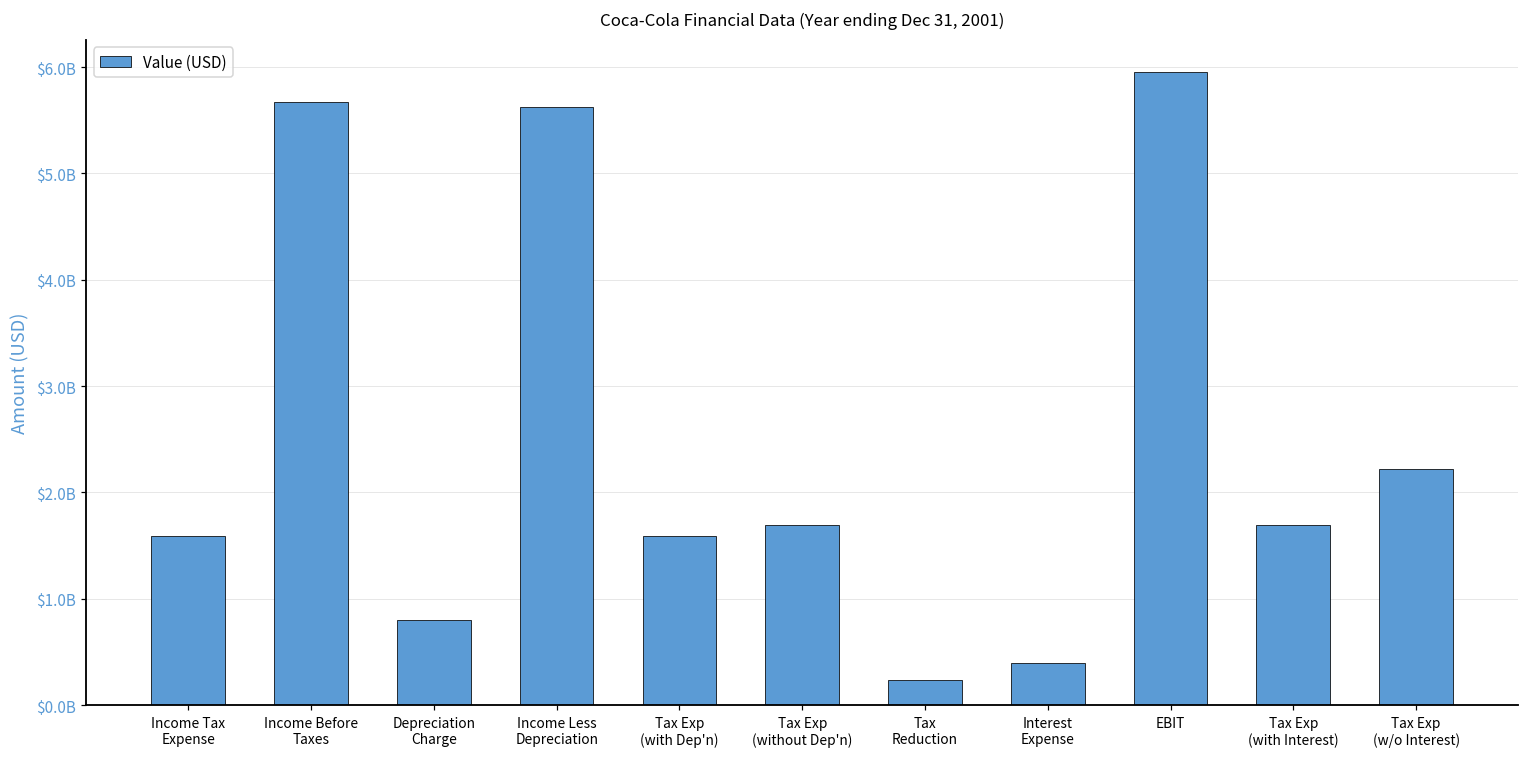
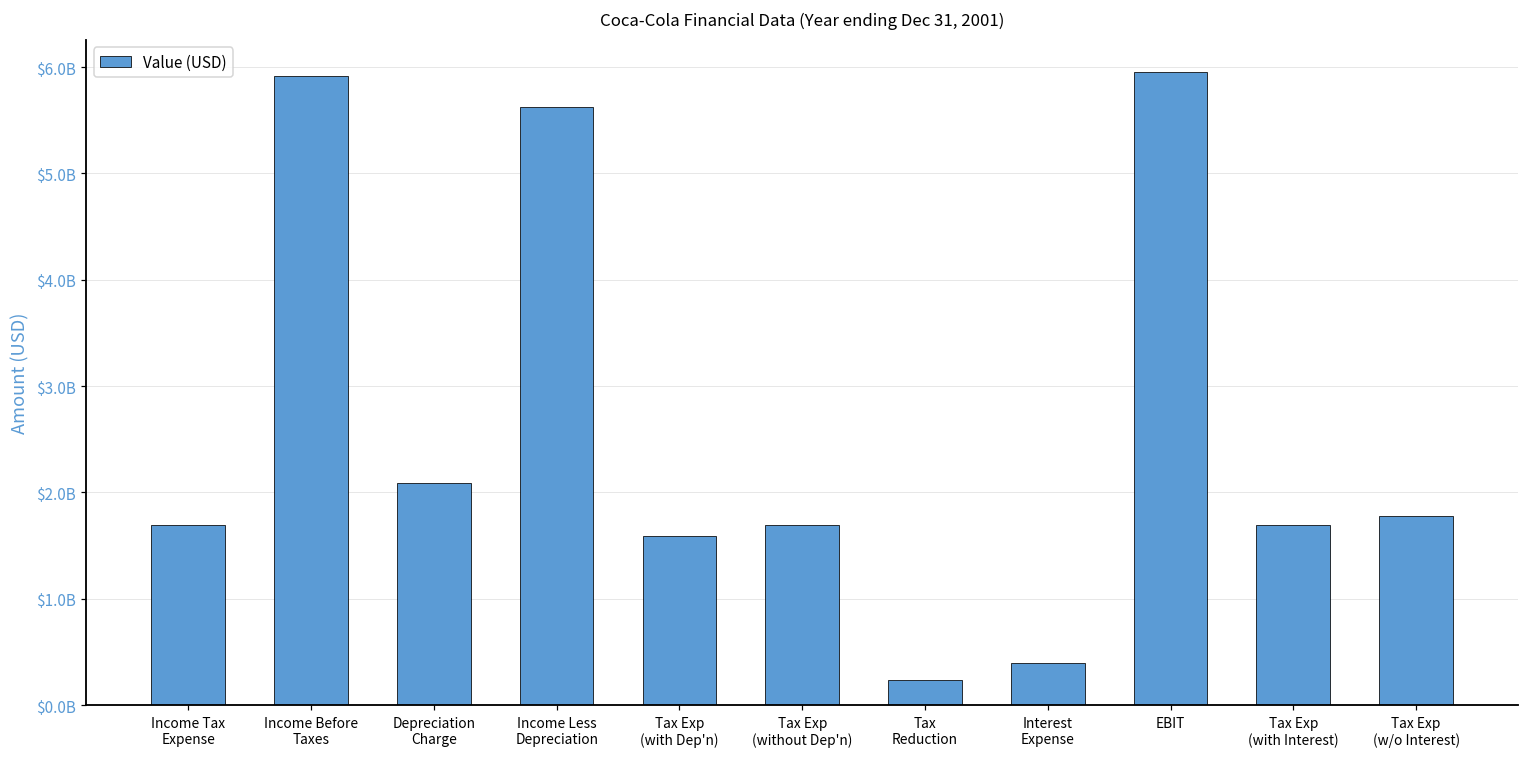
Income Tax Expense: $1600000000 -> $1700000000
Income Before Taxes: $5700000000 -> $5900000000
Depreciation Charge: $800000000 -> $2100000000
Tax Exp (w/o Interest): $2200000000 -> $1800000000
